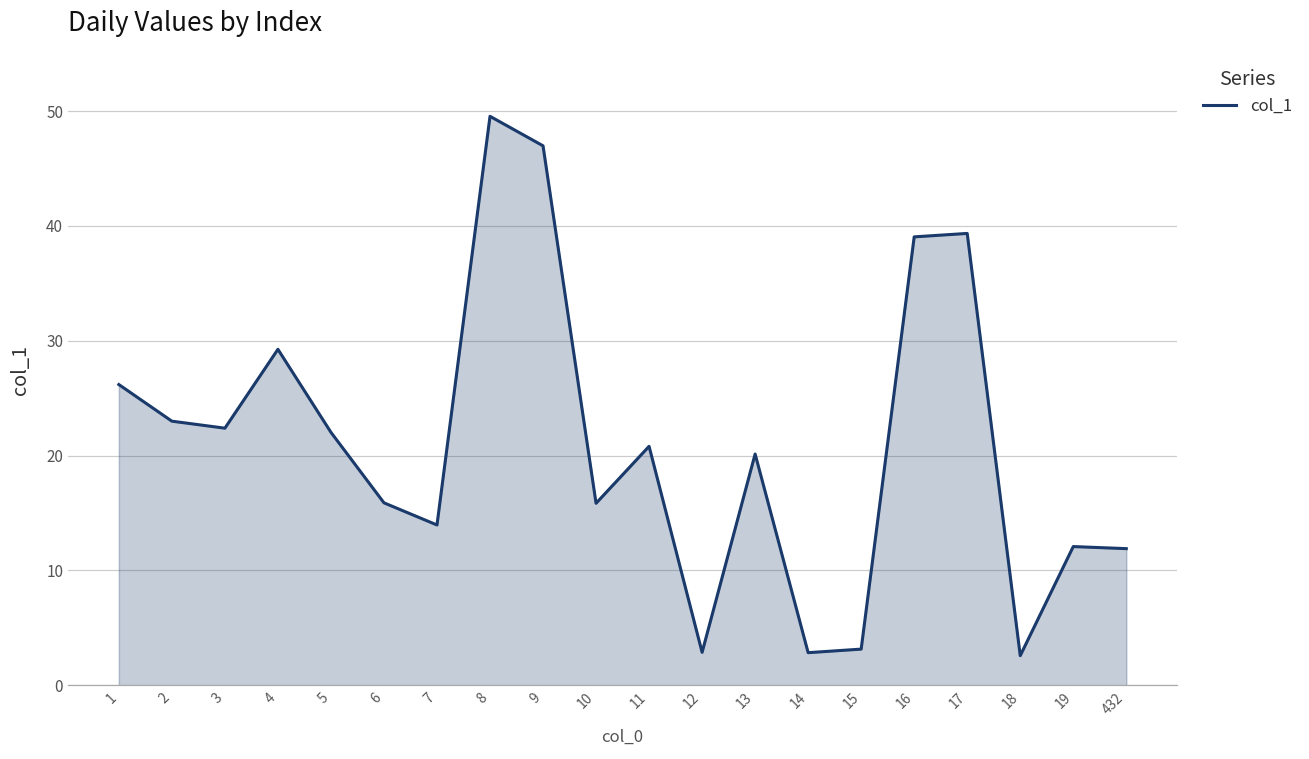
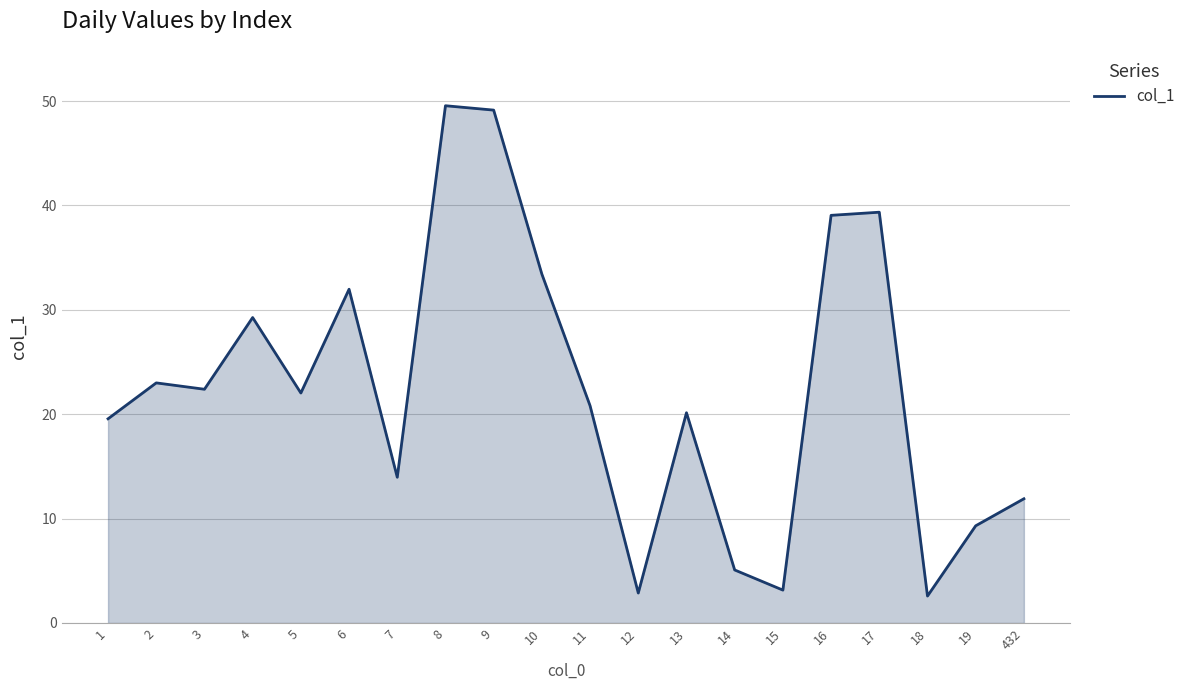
1: 26.2 -> 19.6
6: 15.9 -> 32.0
9: 47.0 -> 49.1
10: 15.9 -> 33.4
14: 2.8 -> 5.1
19: 12.1 -> 9.3
